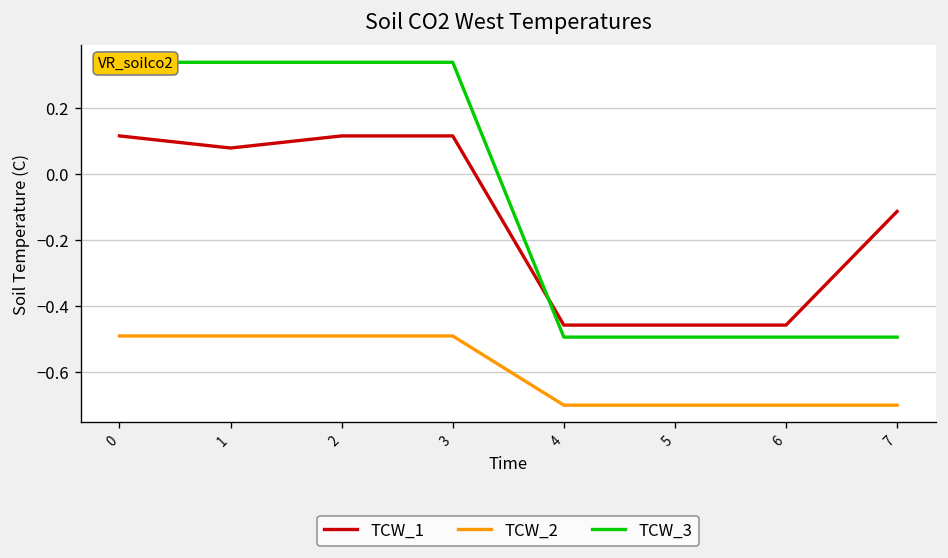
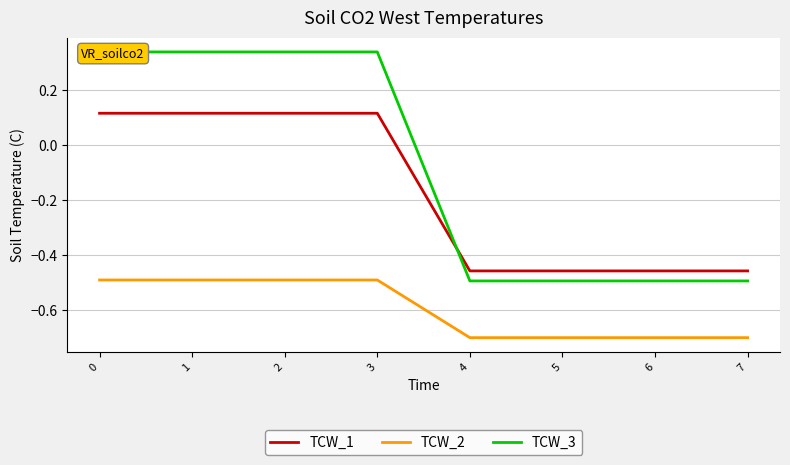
TCW_1, 1: 0.08 -> 0.12
TCW_1, 7: -0.11 -> -0.46
